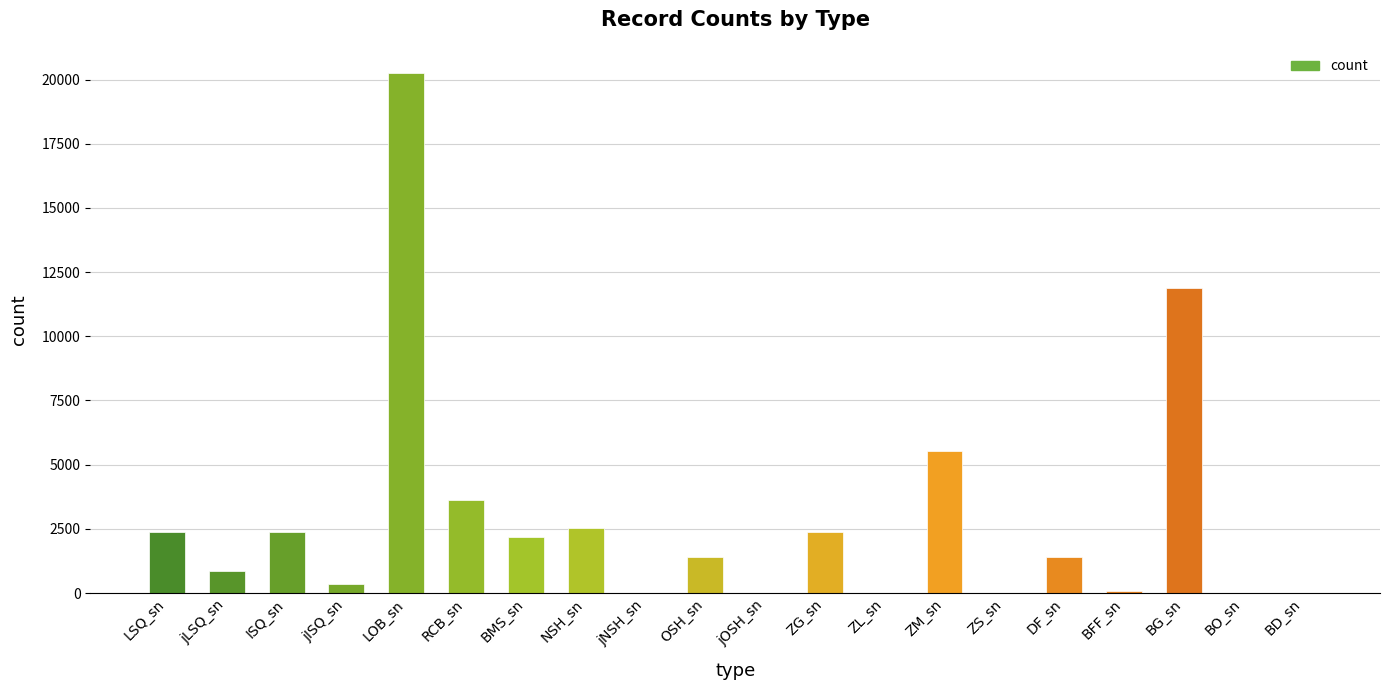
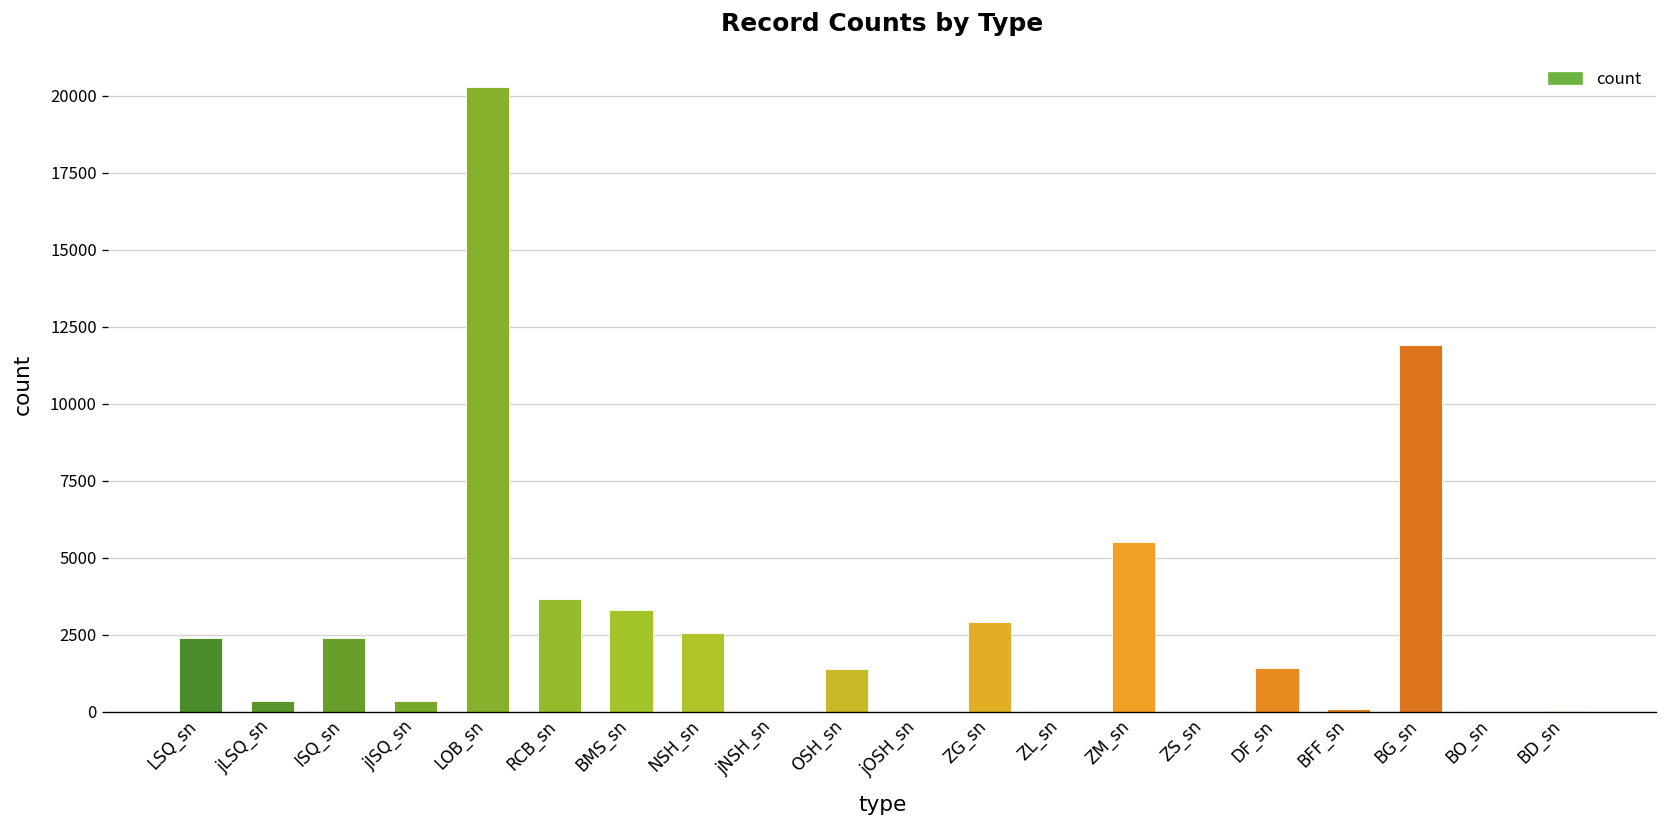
jLSQ_sn: 900 -> 400
BMS_sn: 2200 -> 3300
ZG_sn: 2400 -> 2900
